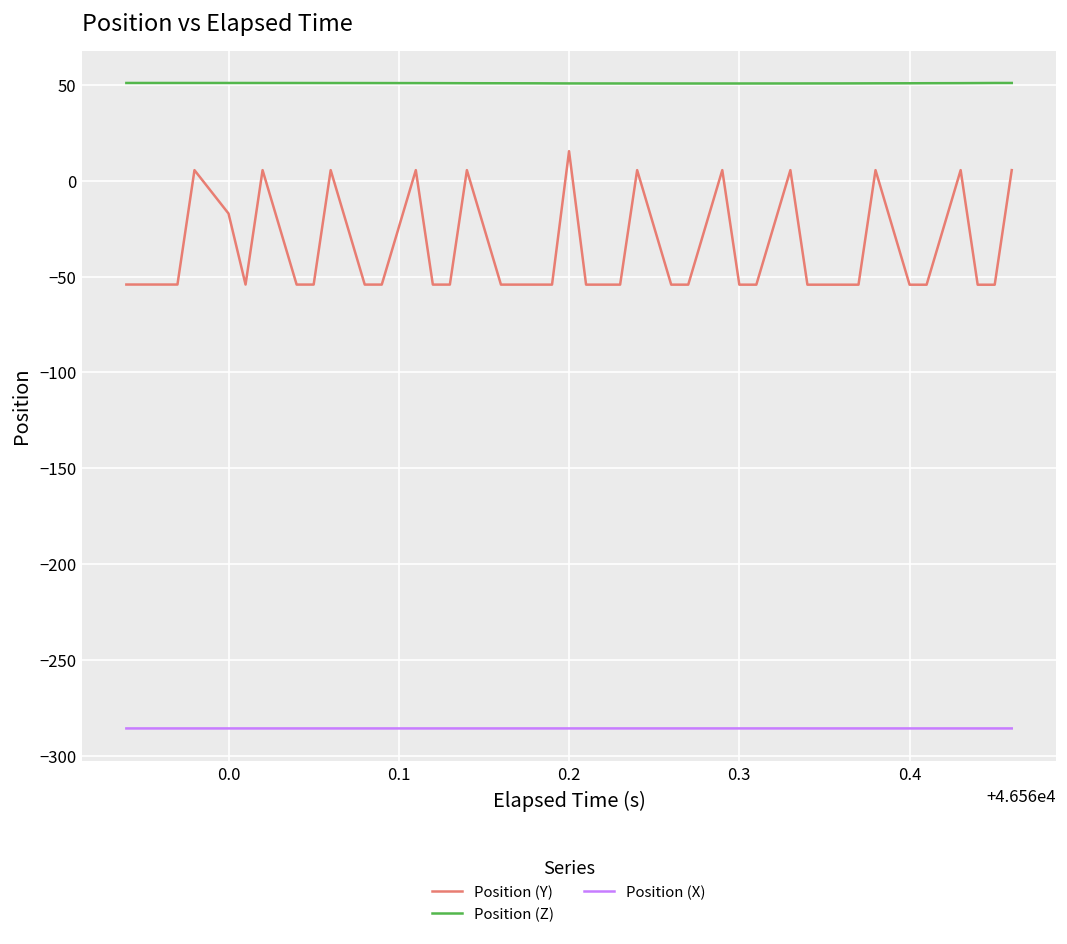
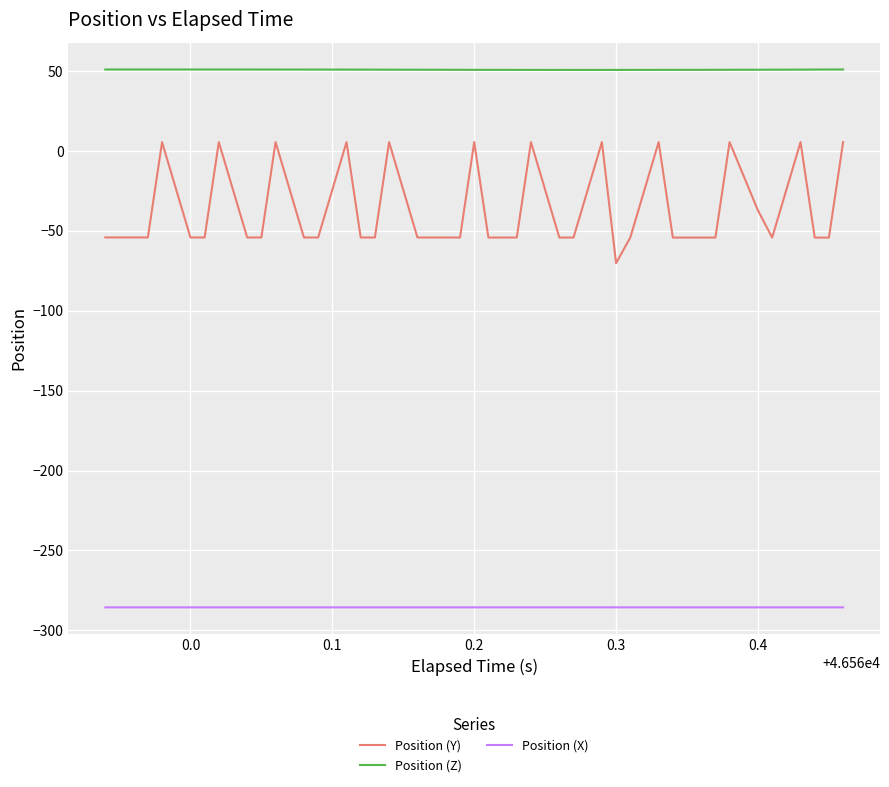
Position (Y), 0.0: -17 -> -54
Position (Y), 0.2: 15 -> 6
Position (Y), 0.3: -54 -> -70
Position (Y), 0.4: -54 -> -37
